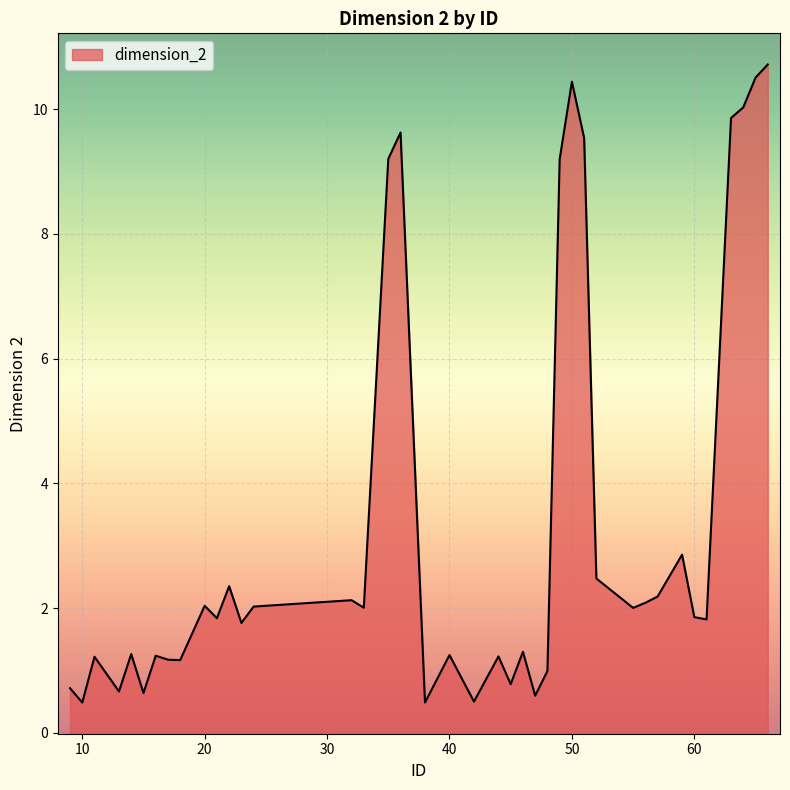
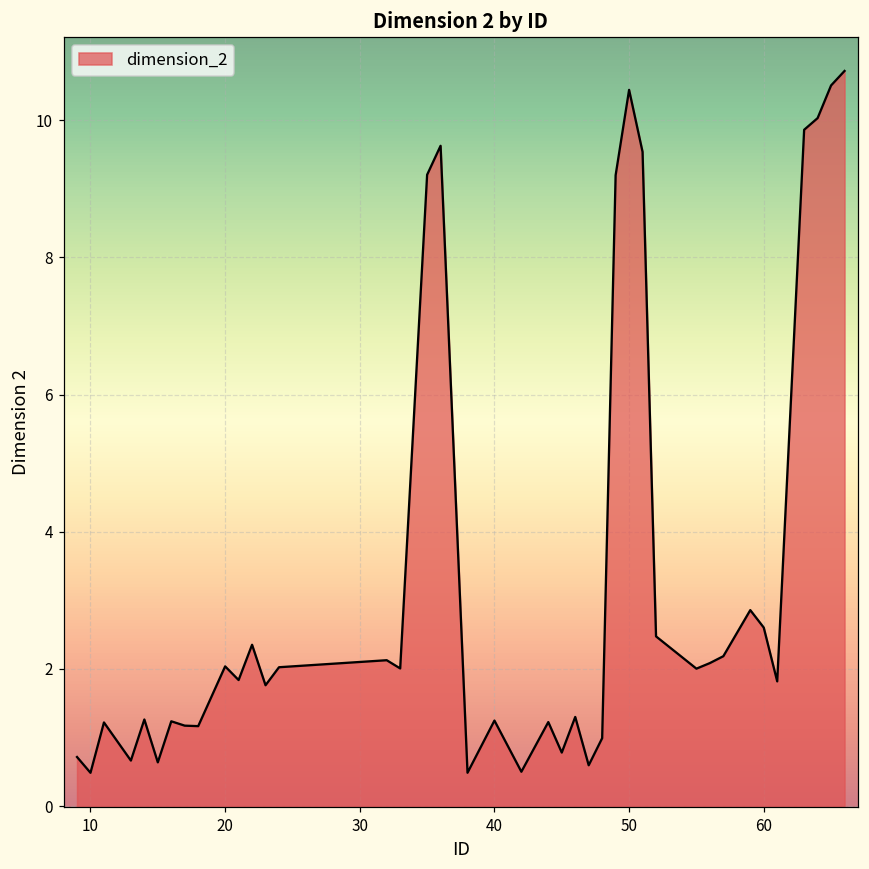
60: 1.9 -> 2.6
